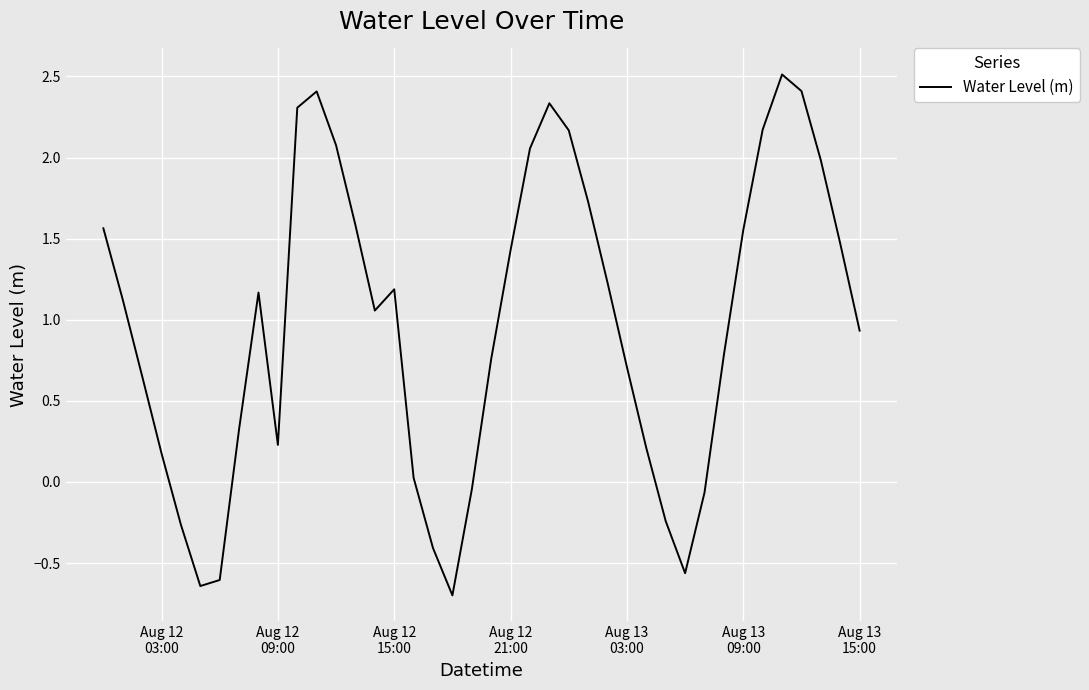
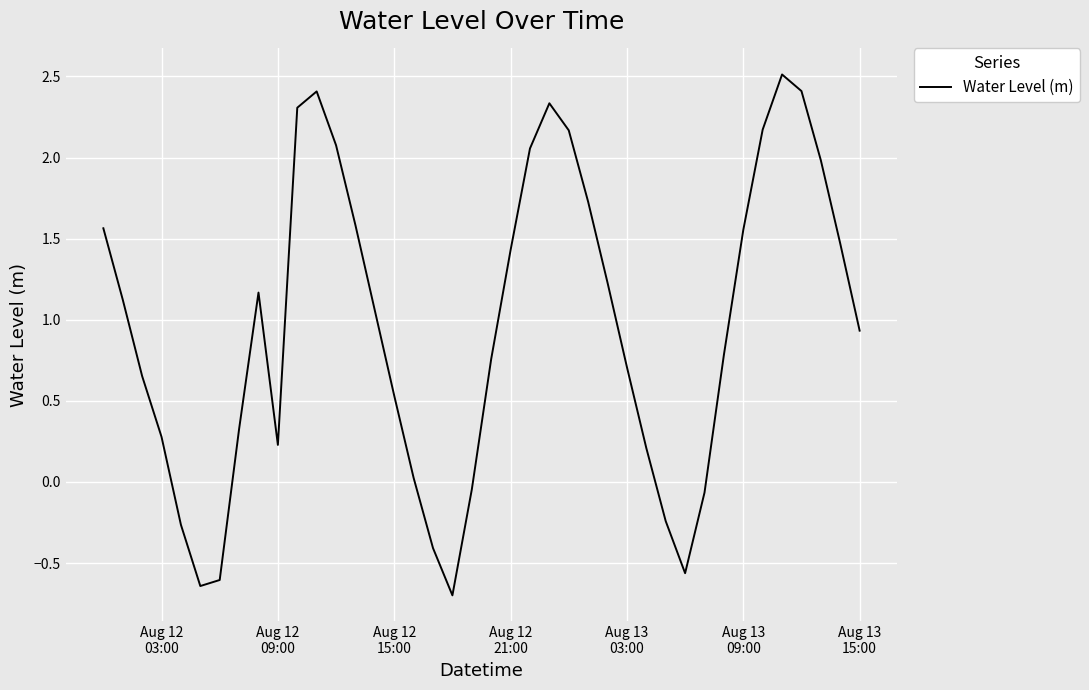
Aug 12 03:00: 0.18 -> 0.28
Aug 12 15:00: 1.19 -> 0.53
